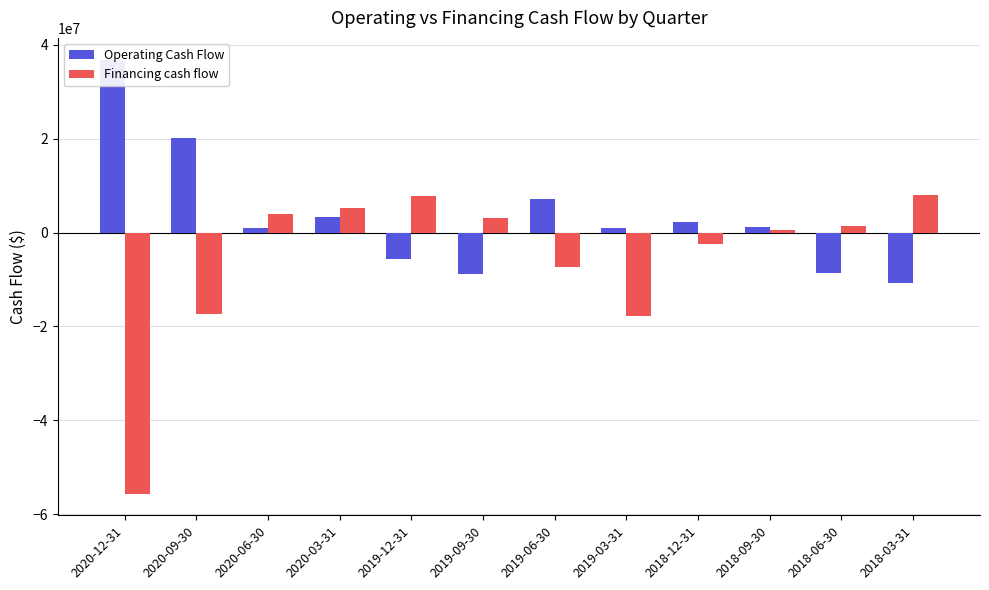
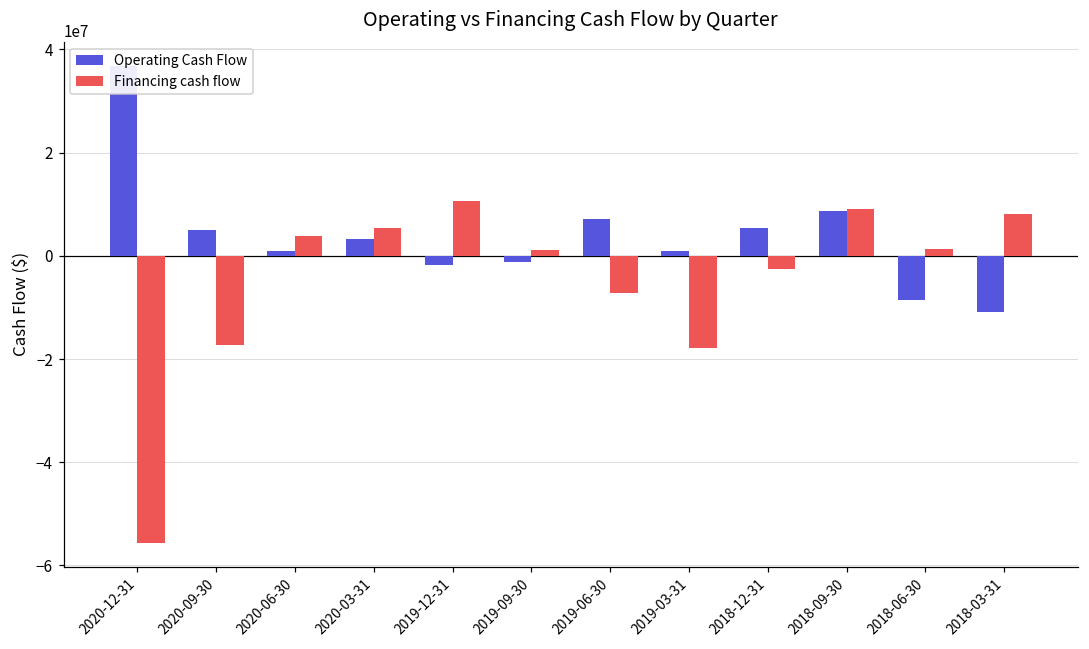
Operating Cash Flow, 2020-09-30: 20000000 -> 5000000
Operating Cash Flow, 2019-12-31: -6000000 -> -2000000
Financing cash flow, 2019-12-31: 8000000 -> 11000000
Operating Cash Flow, 2019-09-30: -9000000 -> -1000000
Financing cash flow, 2019-09-30: 3000000 -> 1000000
Operating Cash Flow, 2018-12-31: 2000000 -> 5000000
Operating Cash Flow, 2018-09-30: 1000000 -> 9000000
Financing cash flow, 2018-09-30: 1000000 -> 9000000
